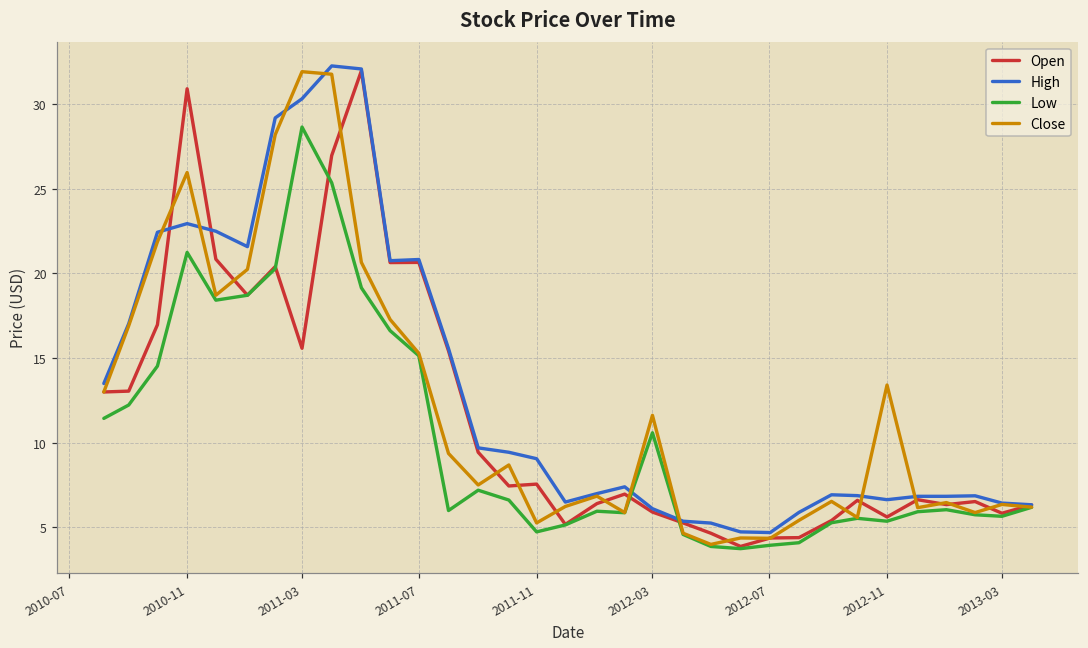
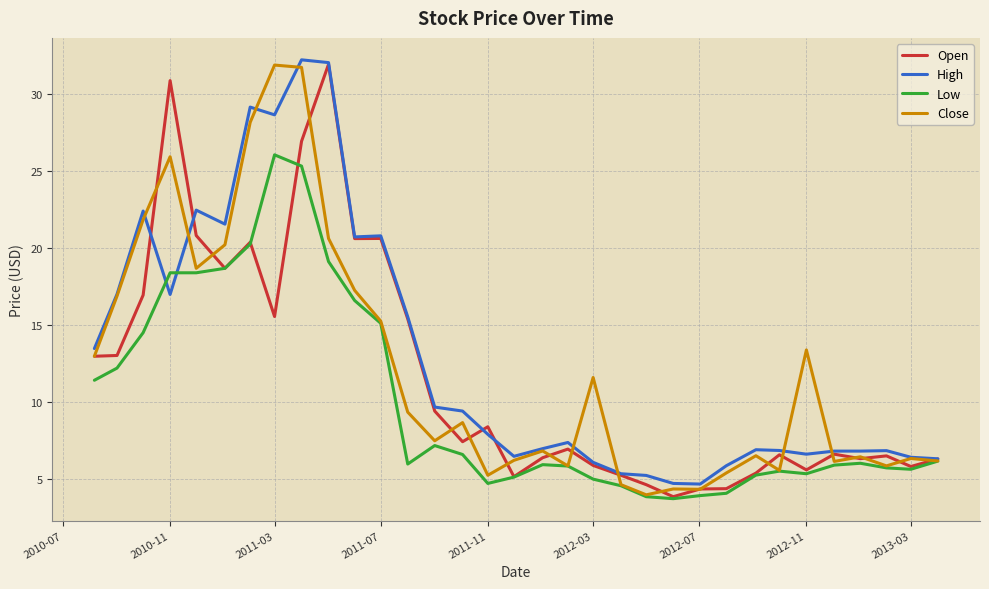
High, 2010-11: 22.9 -> 17.0
Low, 2010-11: 21.2 -> 18.4
High, 2011-03: 30.3 -> 28.7
Low, 2011-03: 28.6 -> 26.1
Open, 2011-11: 7.6 -> 8.4
High, 2011-11: 9.1 -> 7.9
Low, 2012-03: 10.6 -> 5.0
